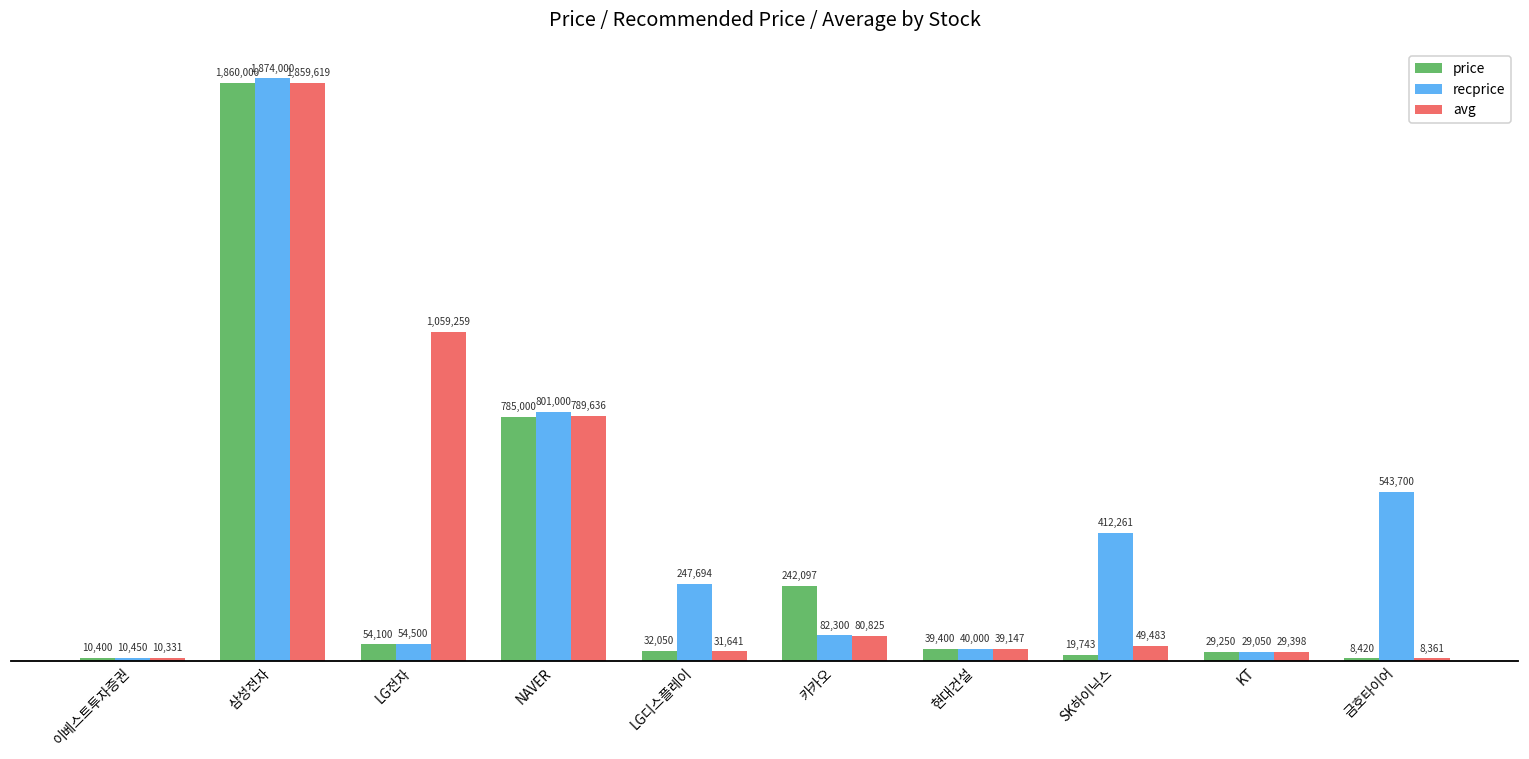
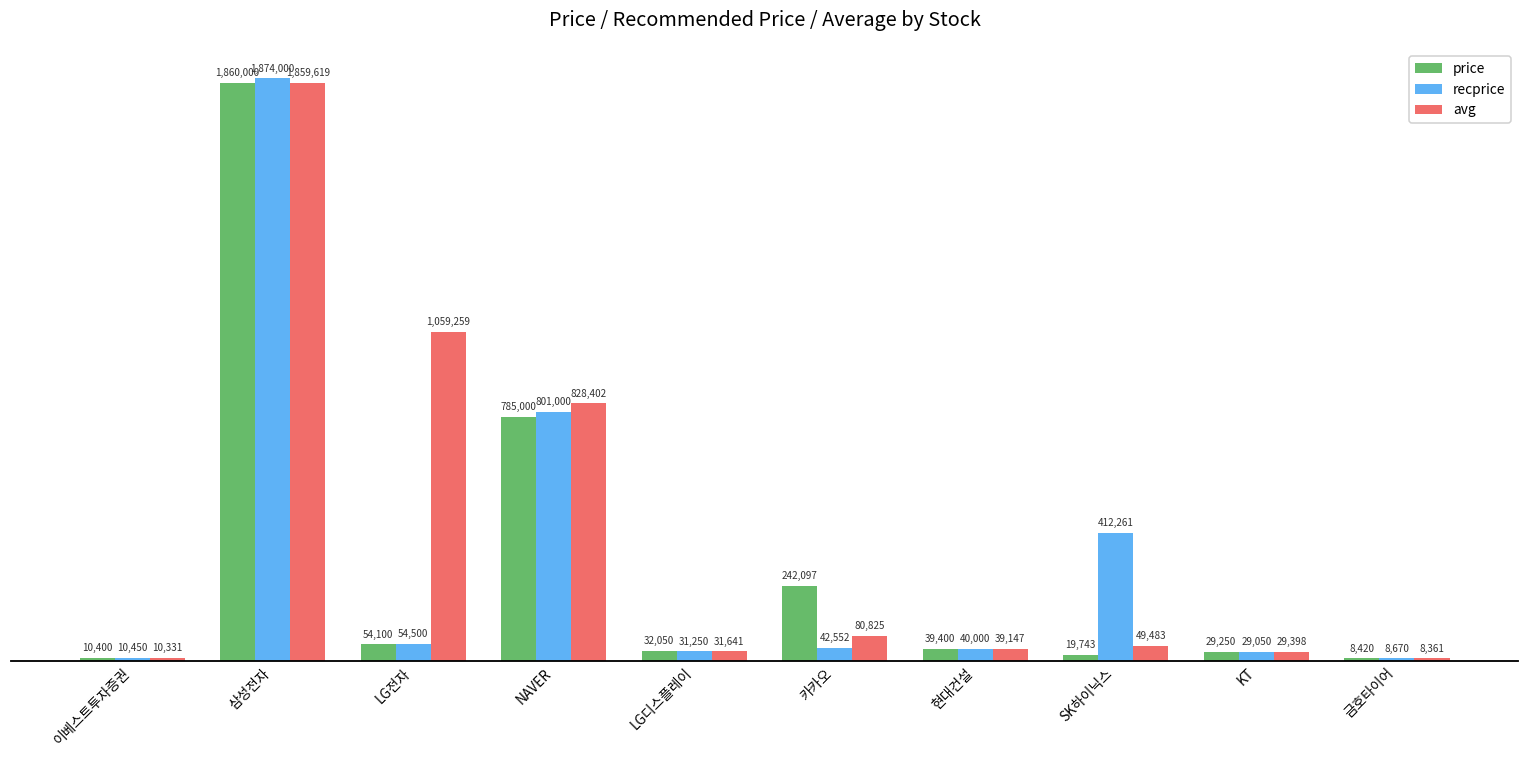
avg, NAVER: 789,636 -> 828,402
recprice, LG디스플레이: 247,694 -> 31,250
recprice, 카카오: 82,300 -> 42,552
recprice, 금호타이어: 543,700 -> 8,670
